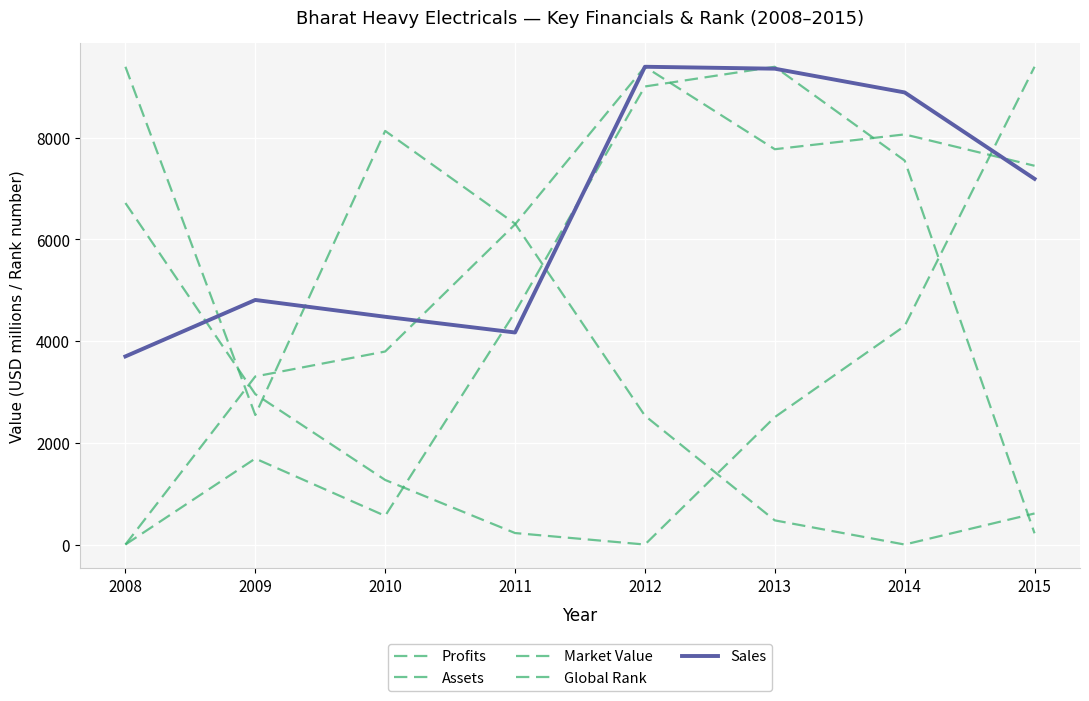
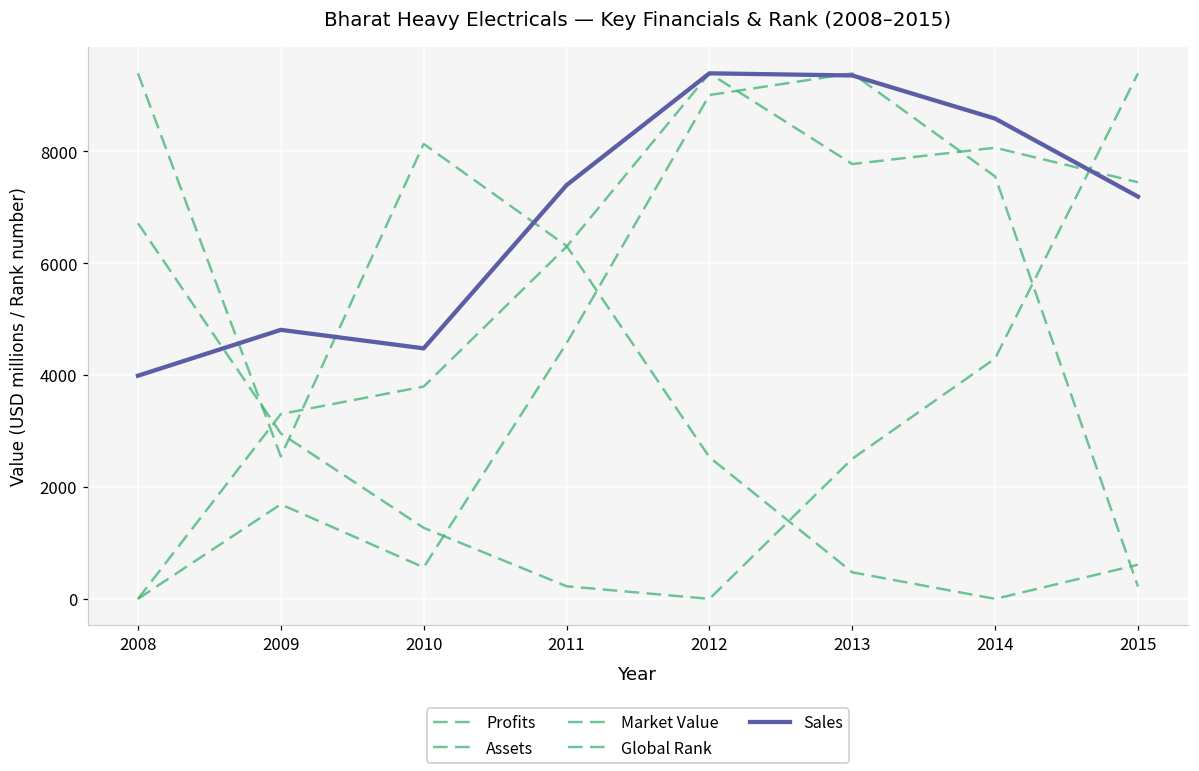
Sales, 2008: 3700 -> 4000
Sales, 2011: 4200 -> 7400
Sales, 2014: 8900 -> 8600
